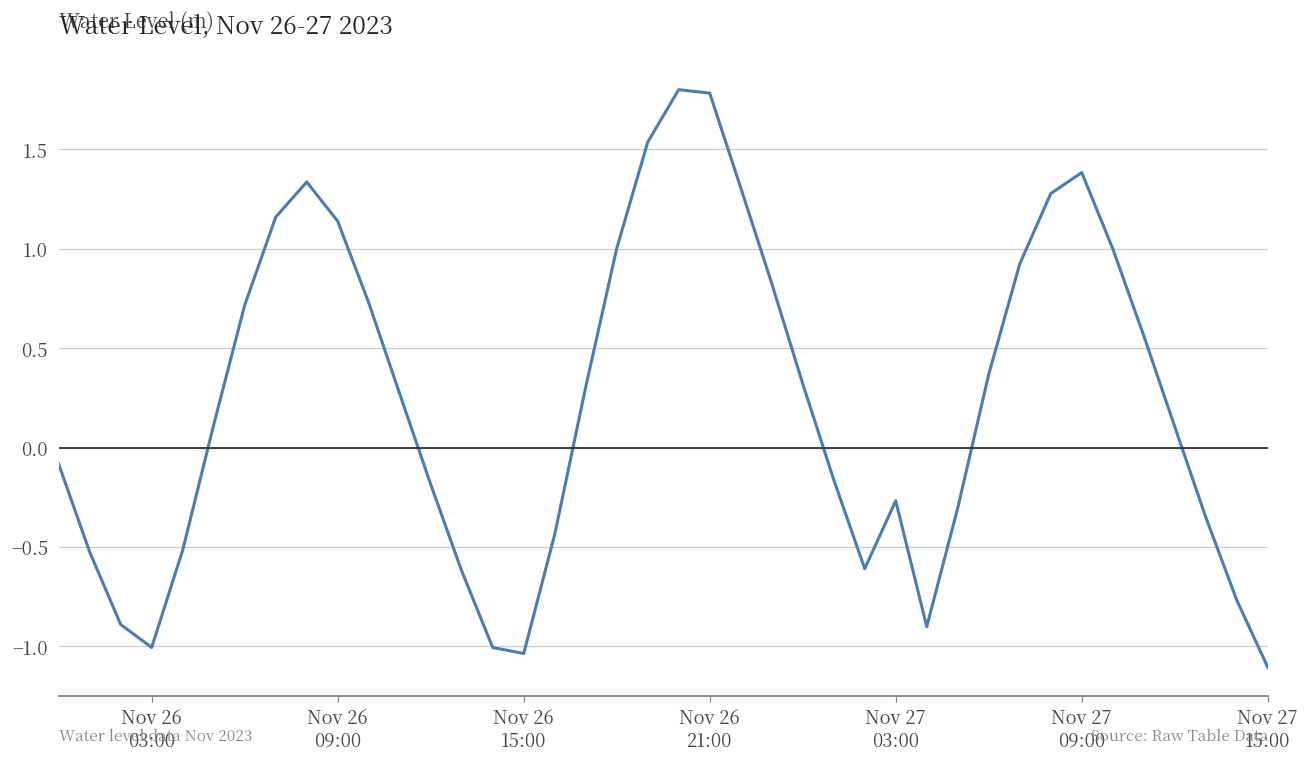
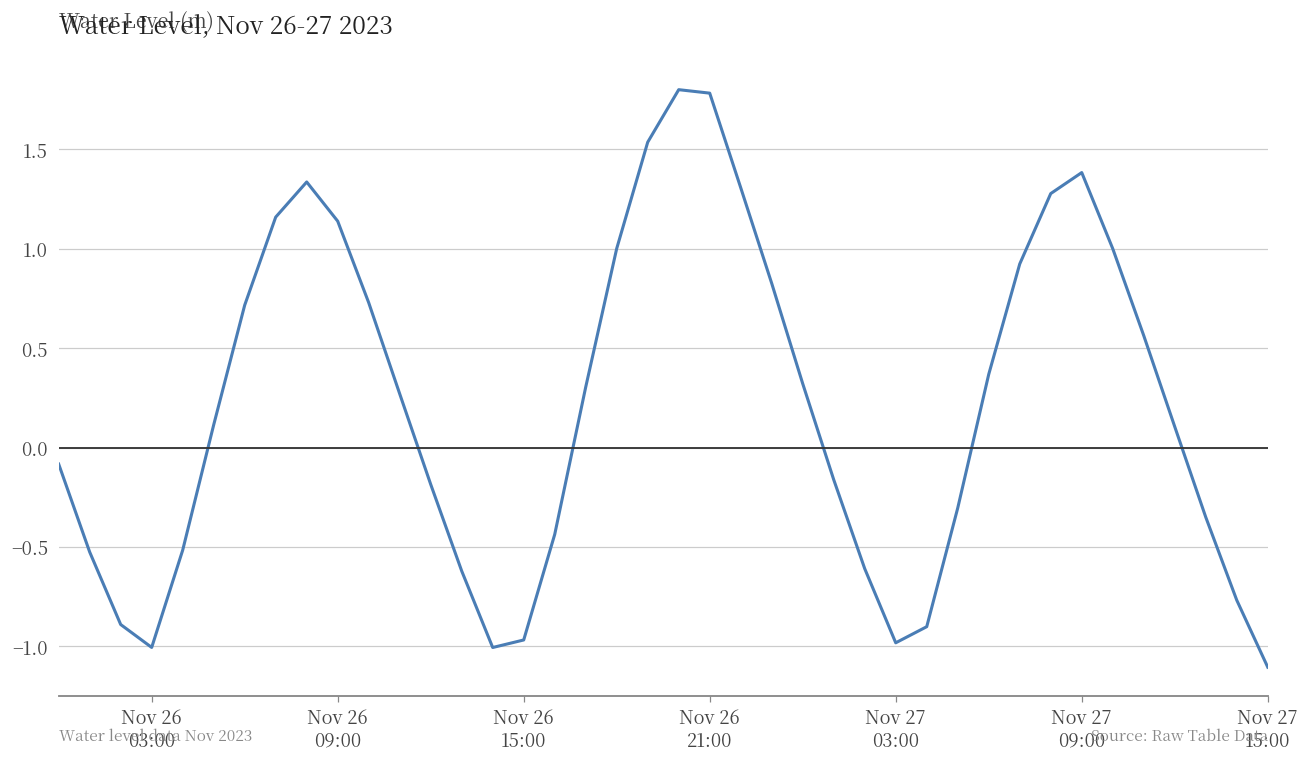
Nov 26 15:00: -1.04 -> -0.97
Nov 27 03:00: -0.27 -> -0.98
